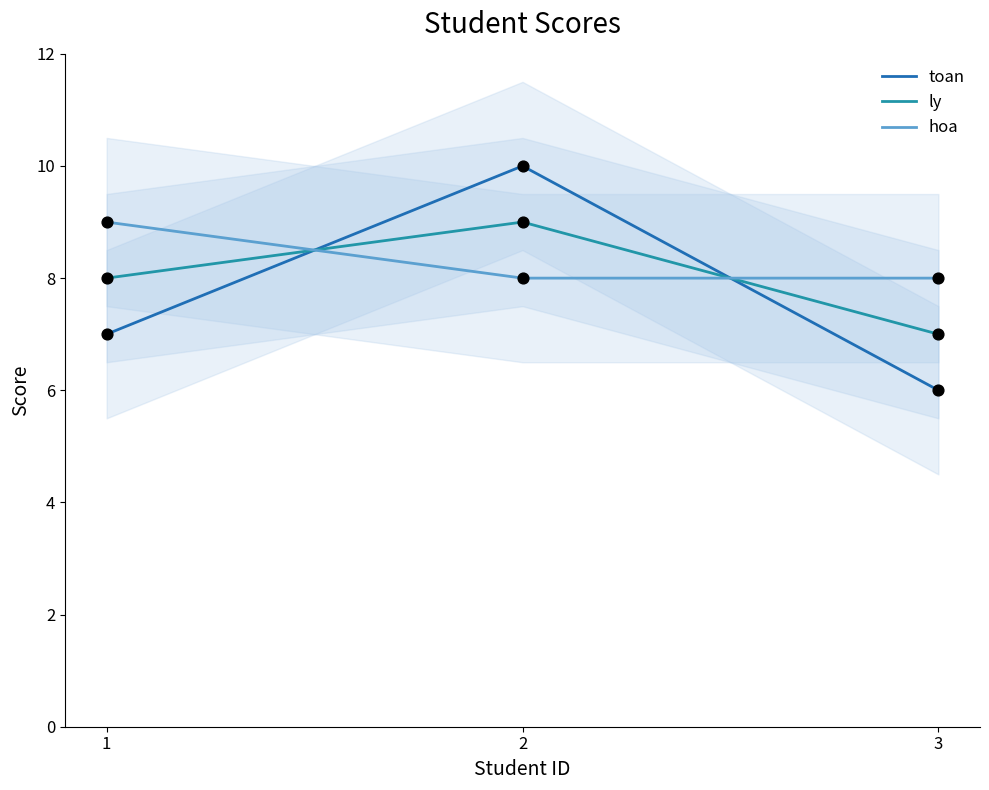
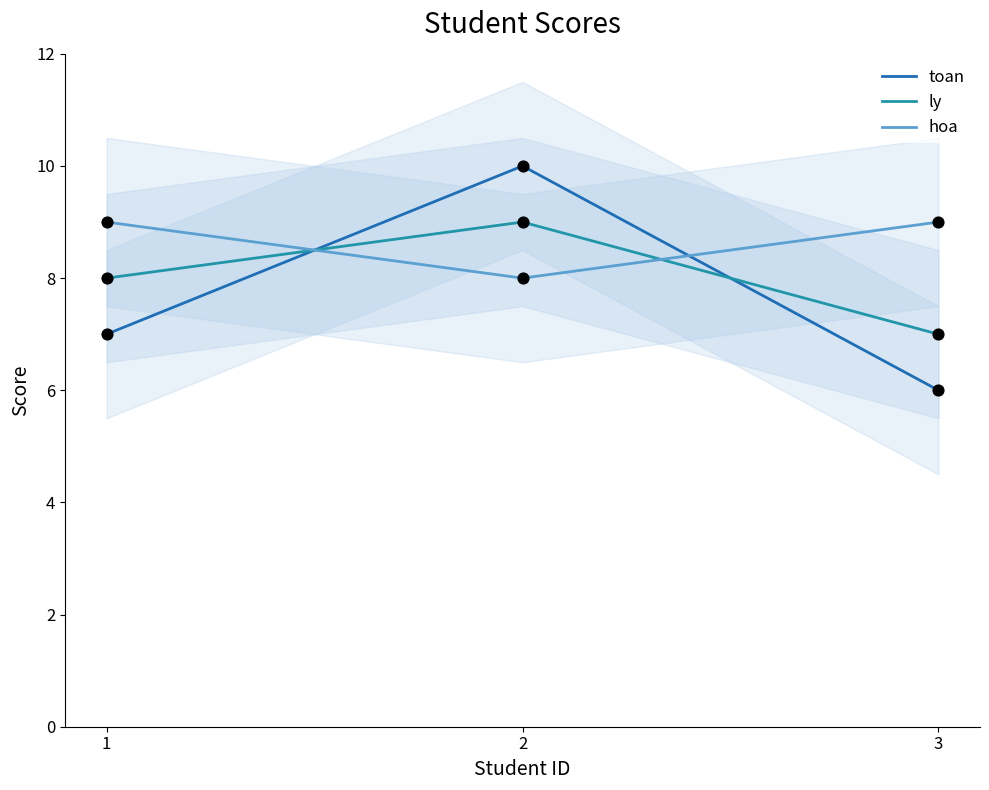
hoa, 3: 8 -> 9
